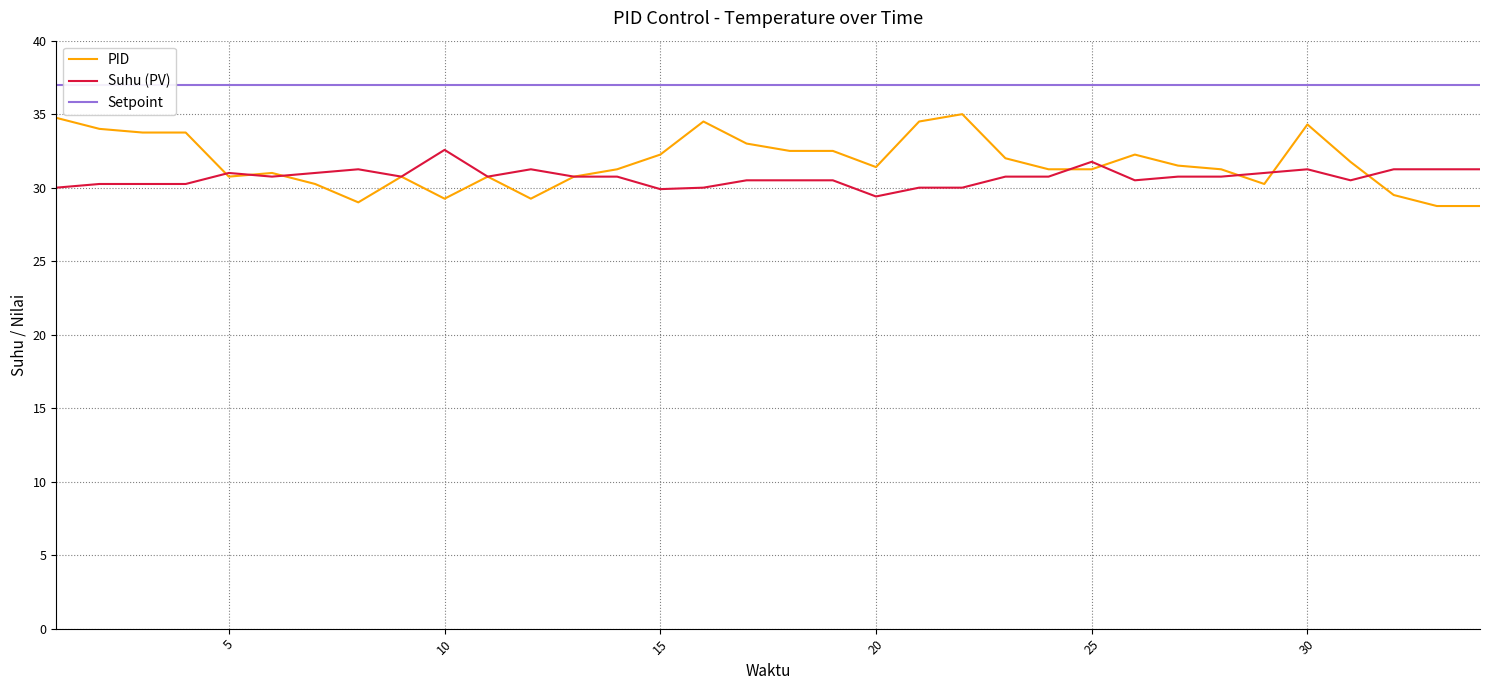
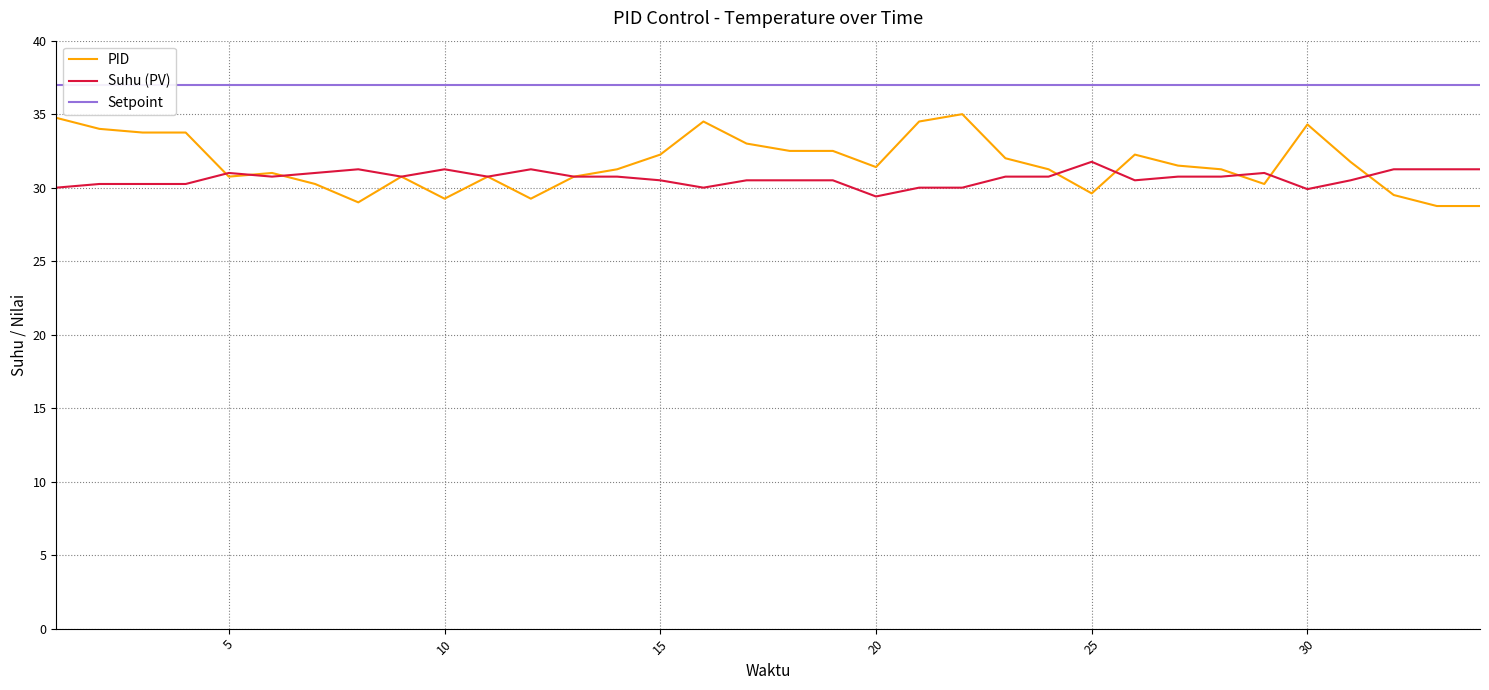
Suhu (PV), 10: 32.6 -> 31.3
Suhu (PV), 15: 29.9 -> 30.5
PID, 25: 31.3 -> 29.6
Suhu (PV), 30: 31.3 -> 29.9
